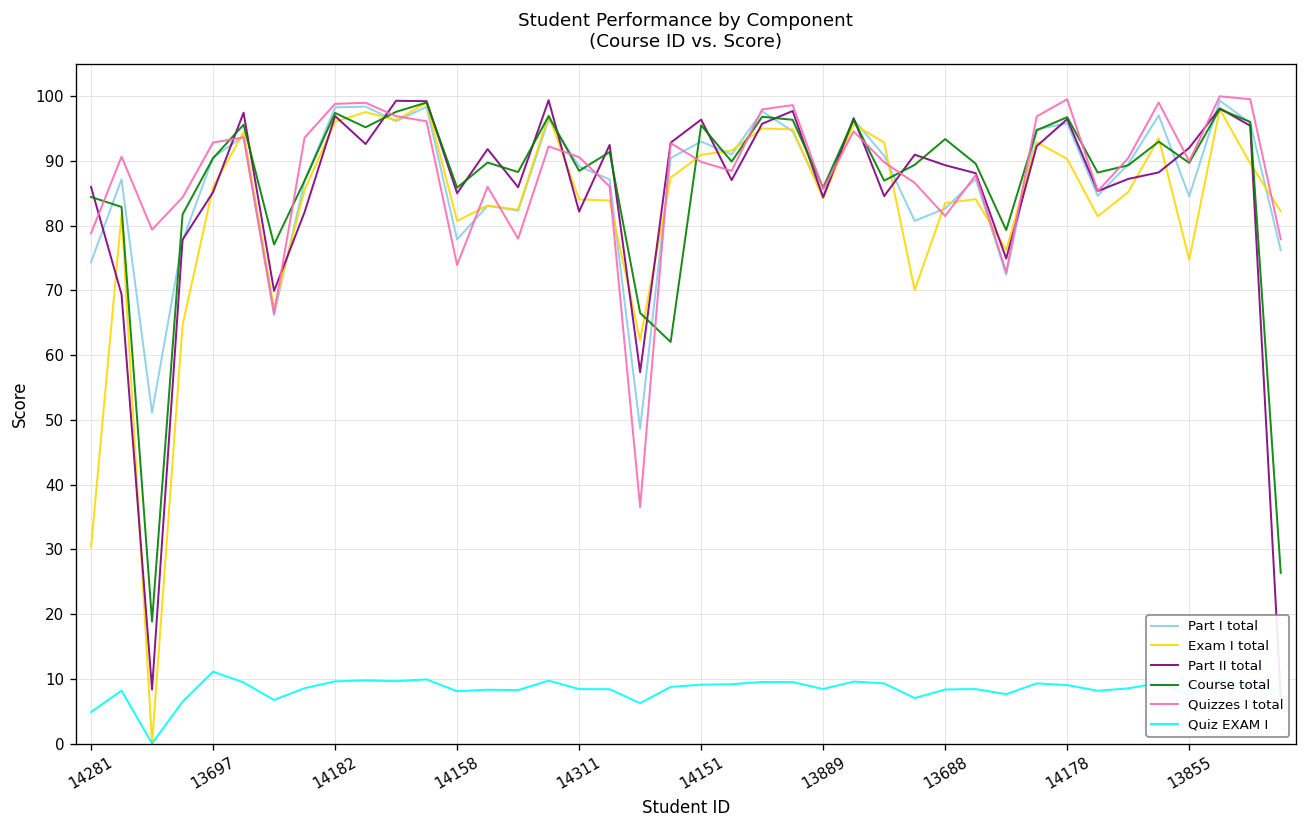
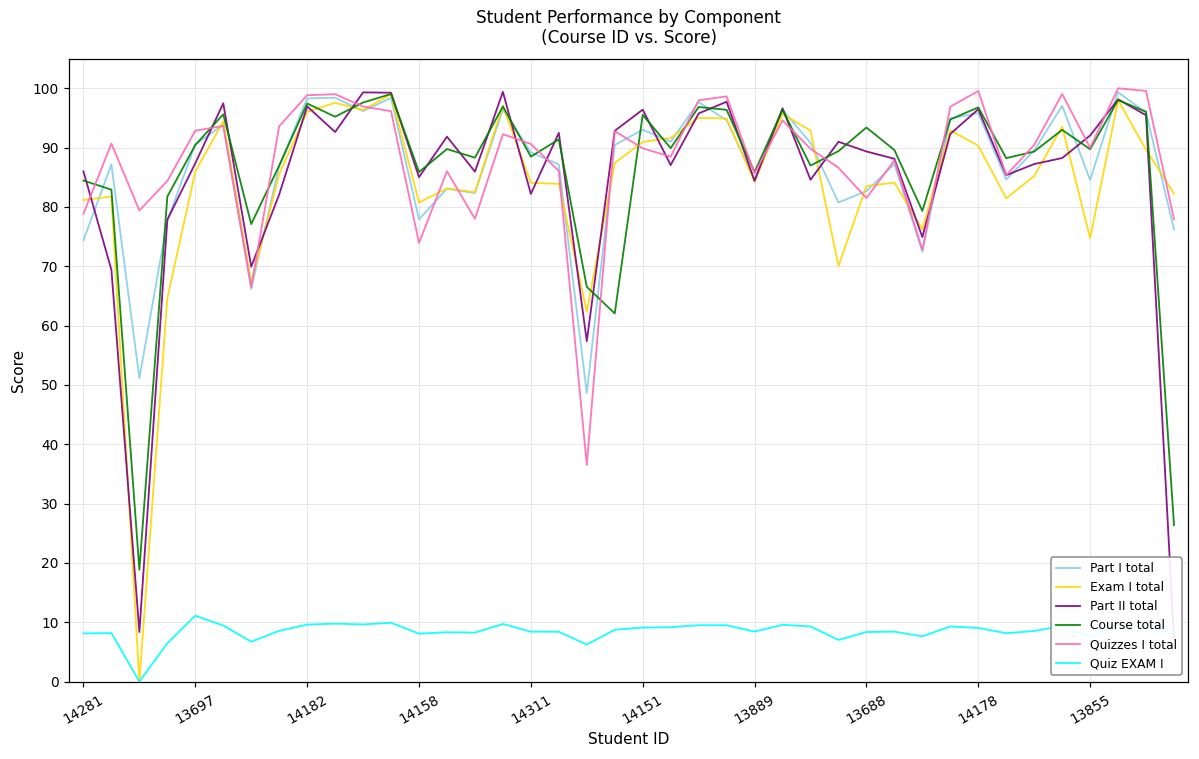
Exam I total, 14281: 30 -> 81
Quiz EXAM I, 14281: 5 -> 8
Part II total, 13697: 85 -> 87
